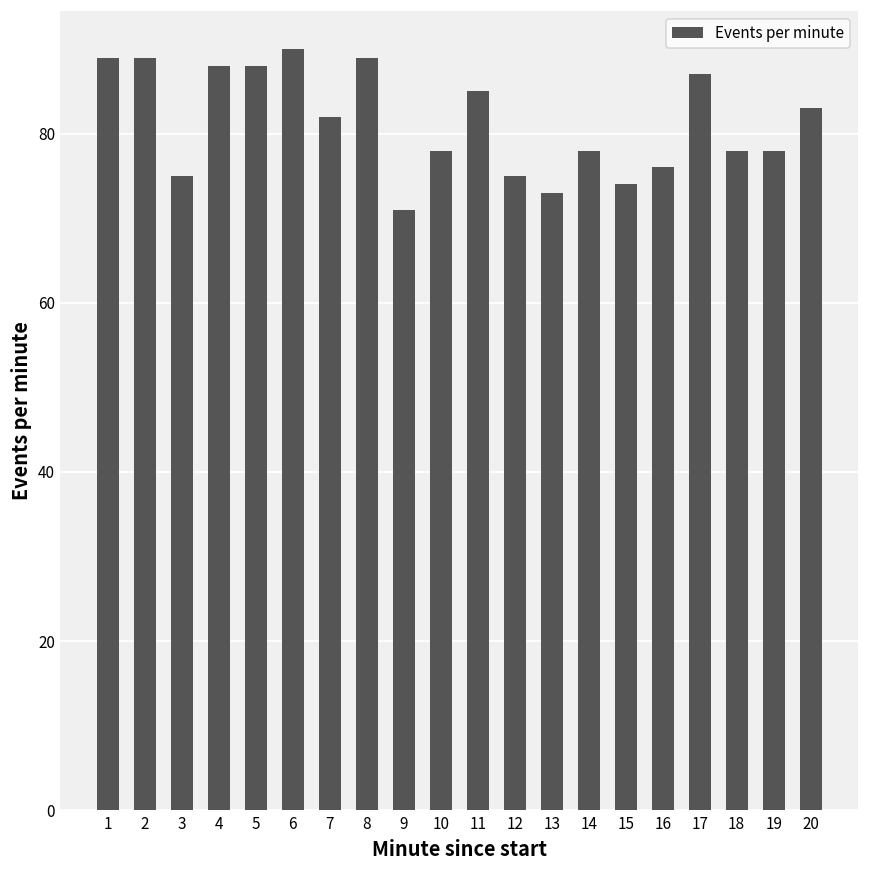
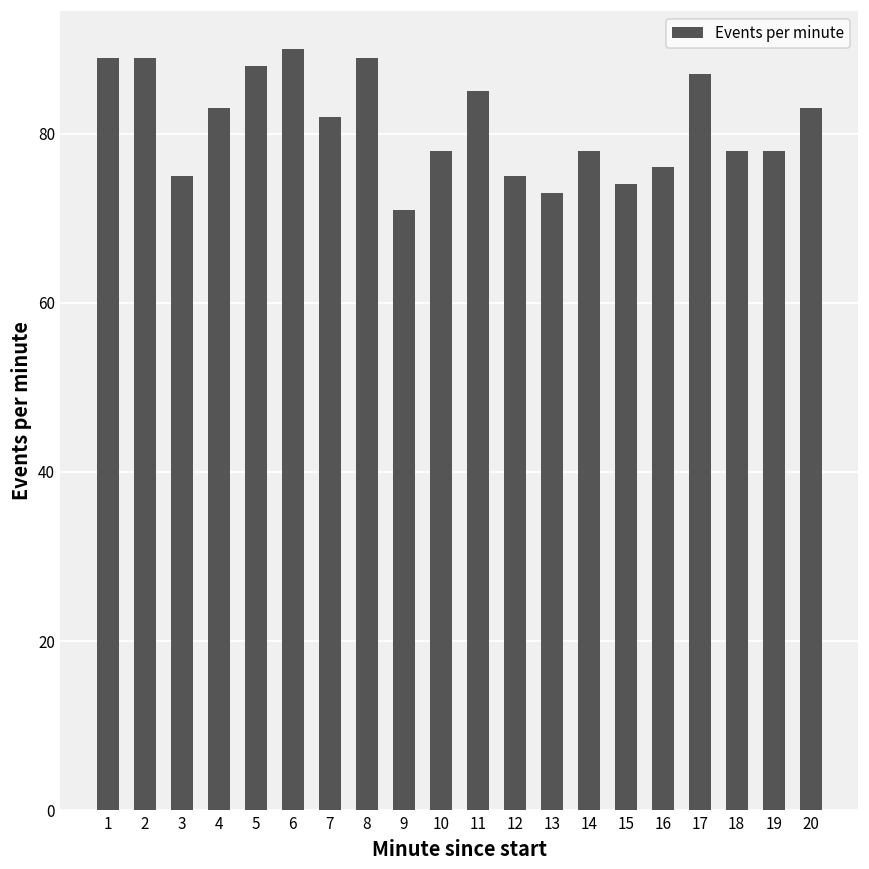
4: 88 -> 83
